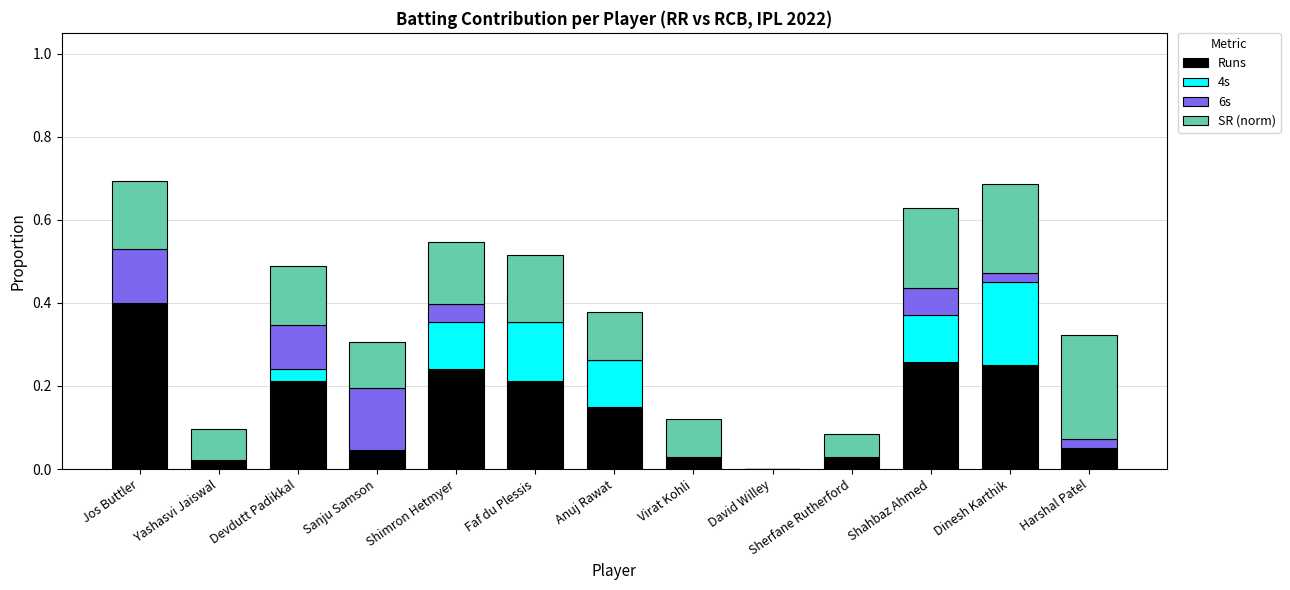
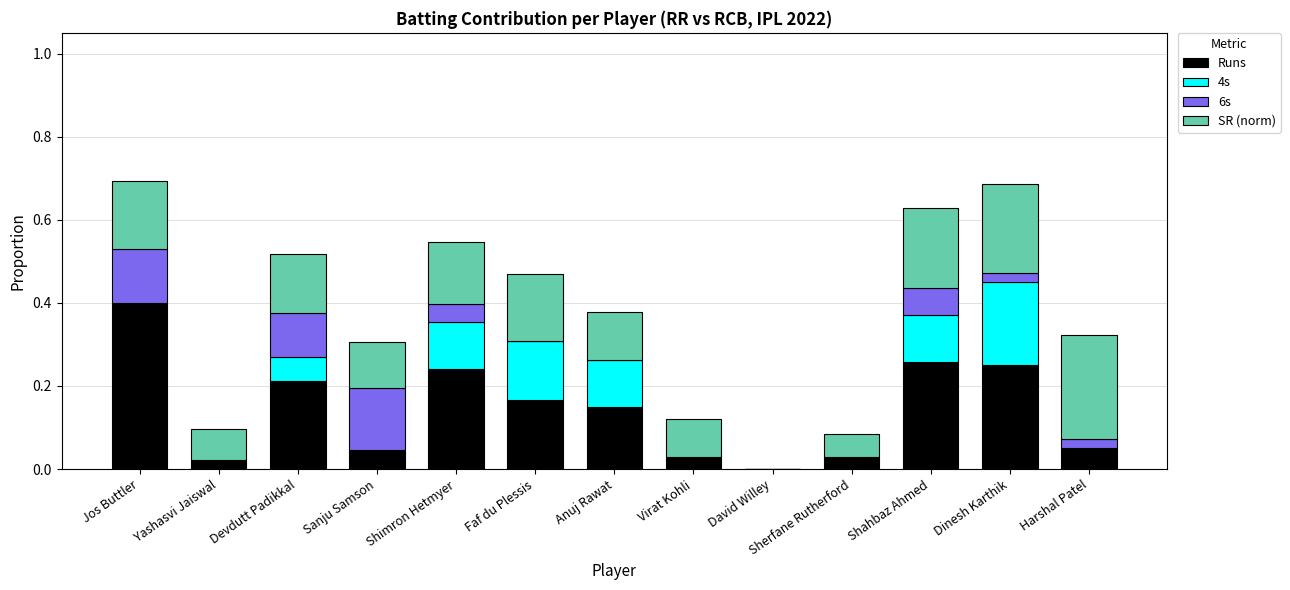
4s, Devdutt Padikkal: 0.03 -> 0.06
Runs, Faf du Plessis: 0.21 -> 0.17
